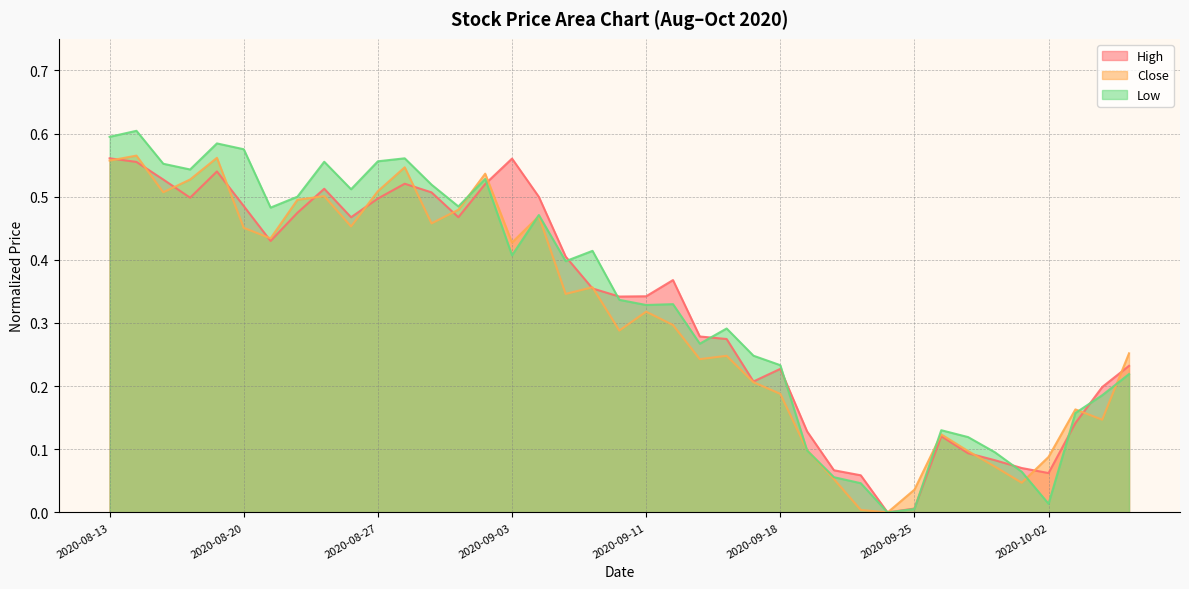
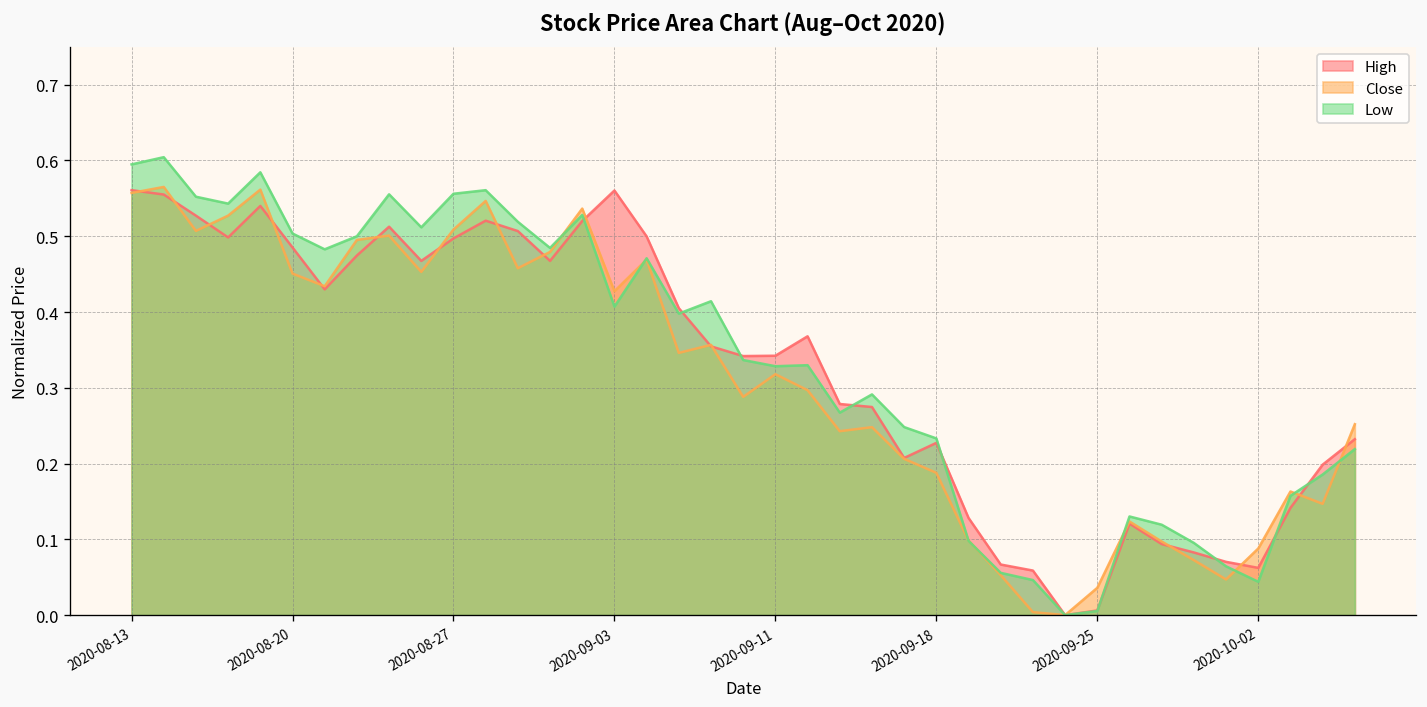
Low, 2020-08-20: 0.58 -> 0.50
Low, 2020-10-02: 0.01 -> 0.04
